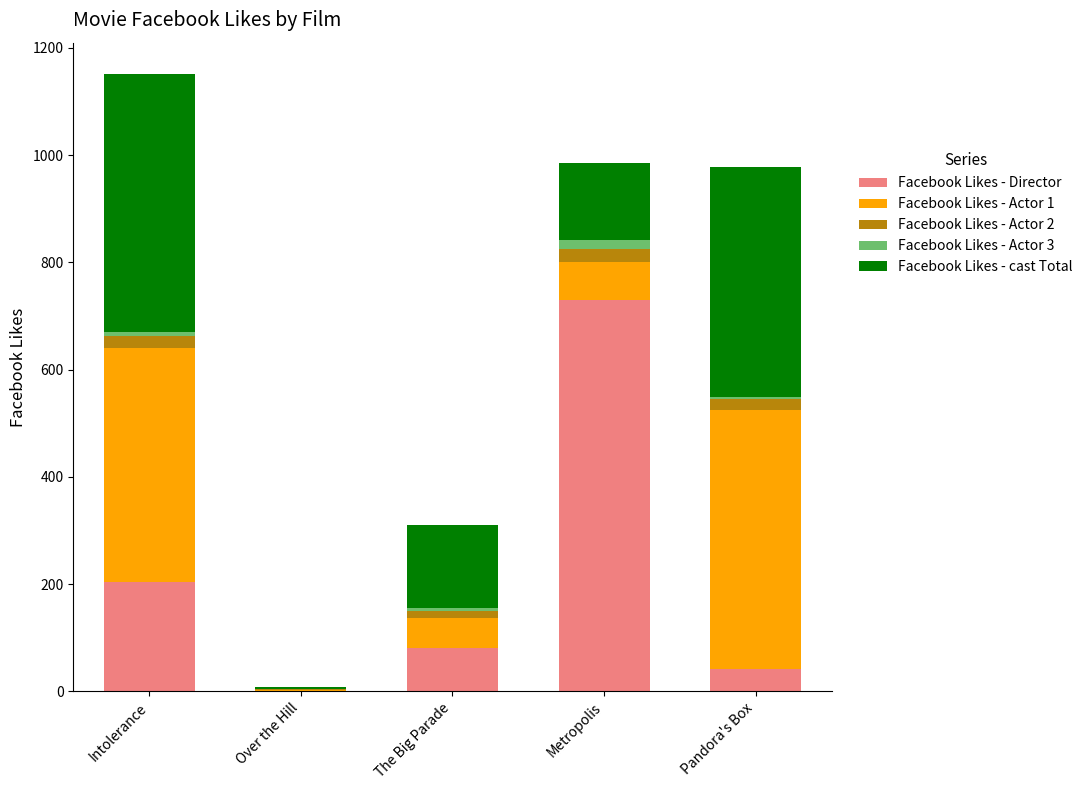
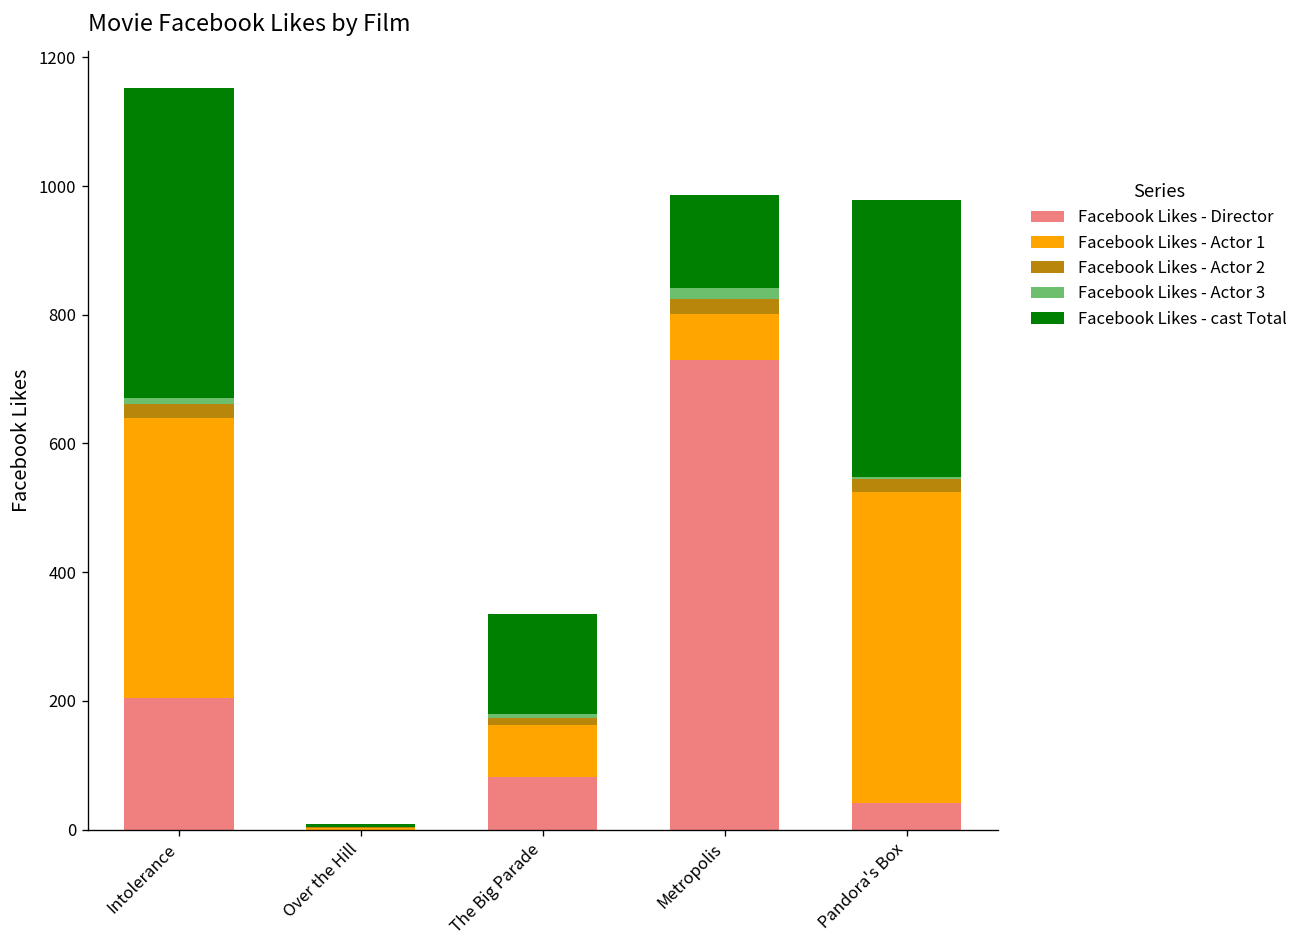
Facebook Likes - Actor 1, The Big Parade: 60 -> 80
